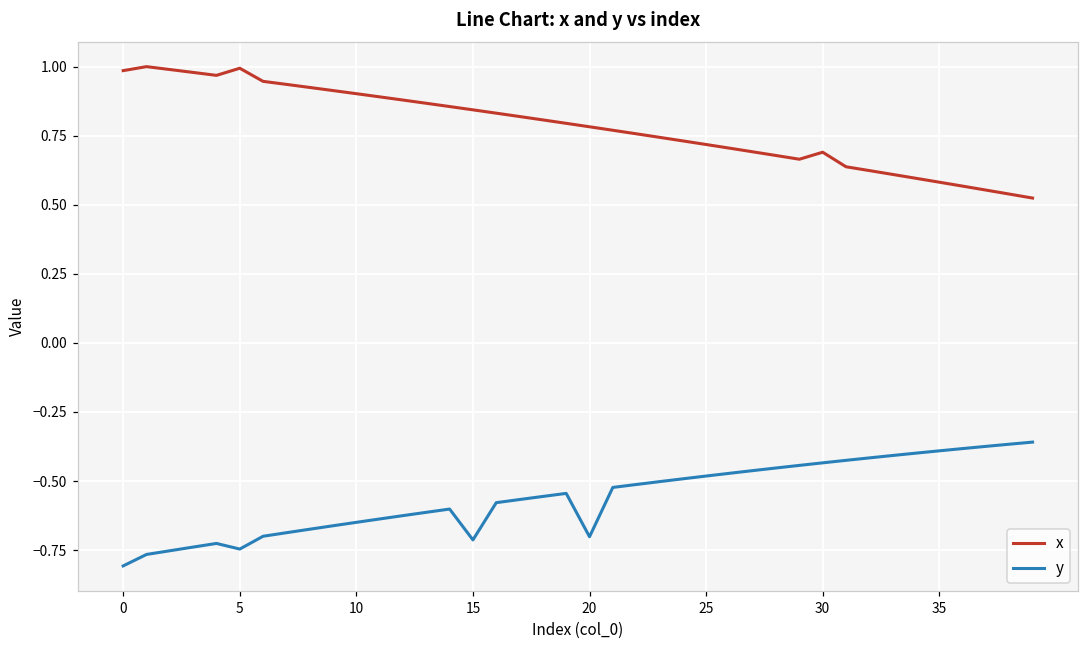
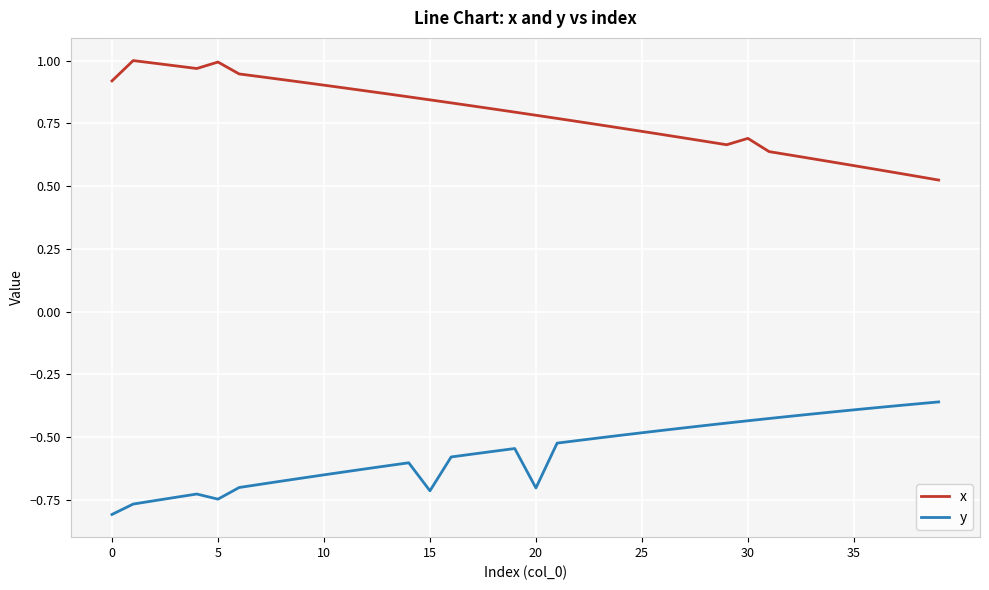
x, 0: 0.99 -> 0.92
